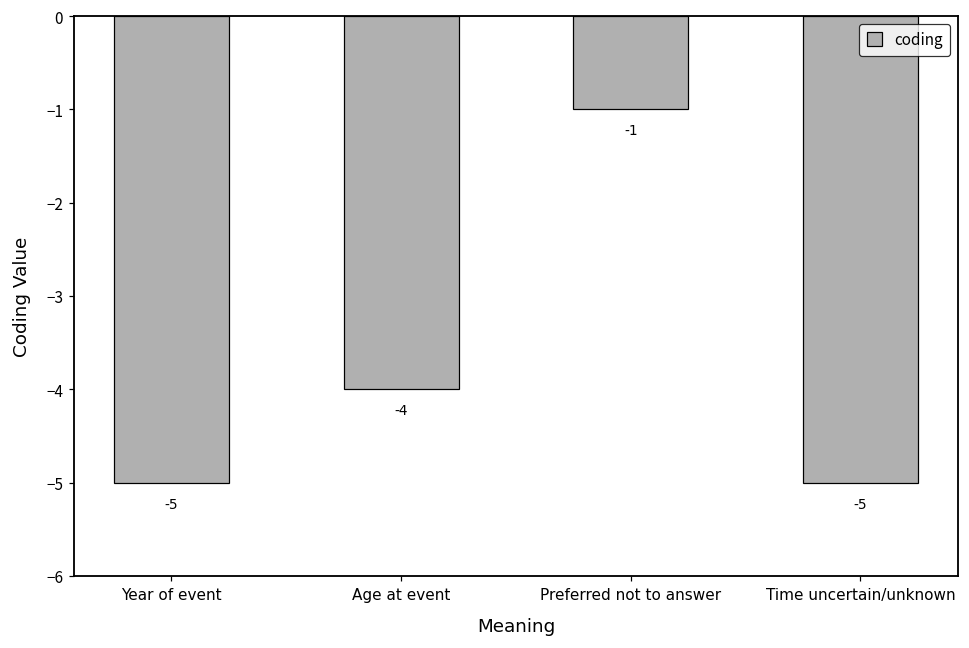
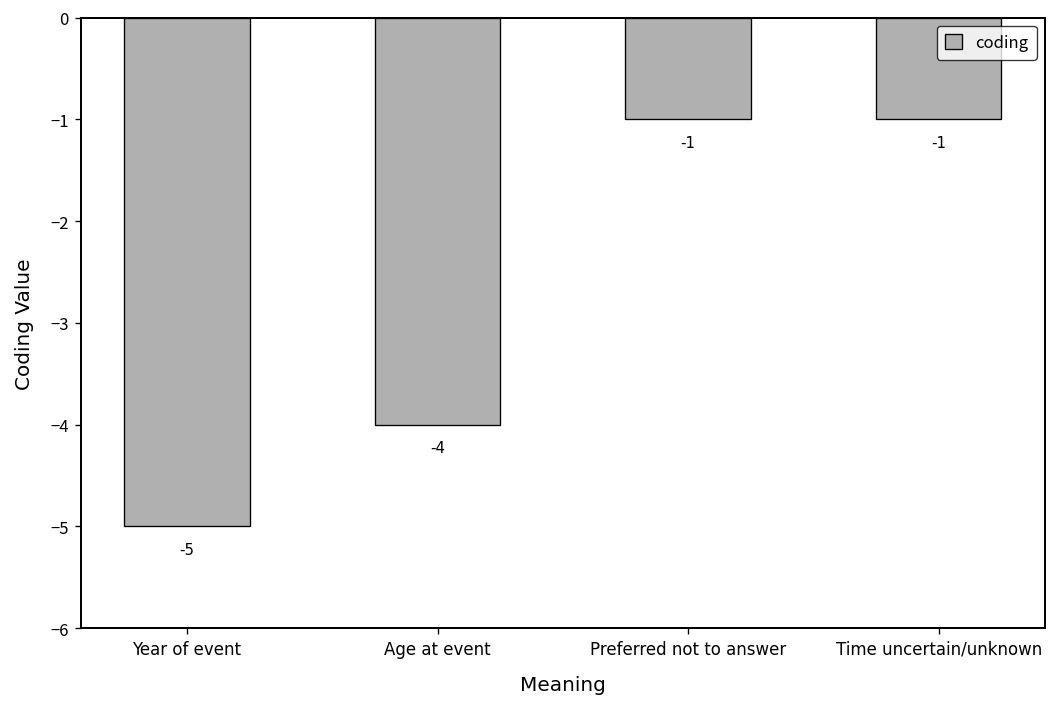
Time uncertain/unknown: -5 -> -1
